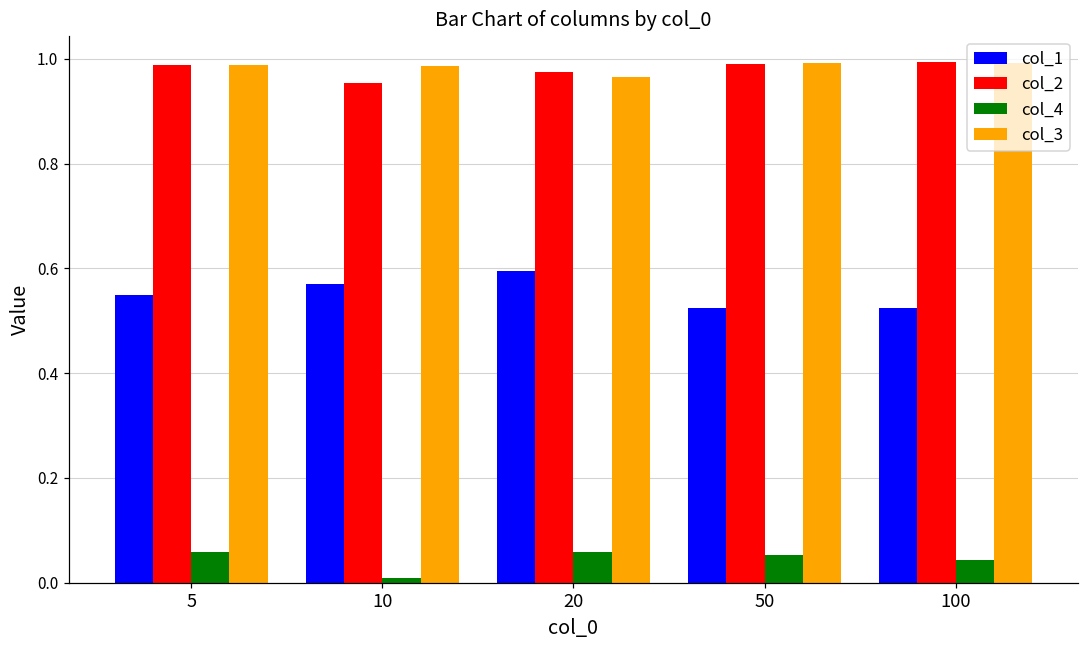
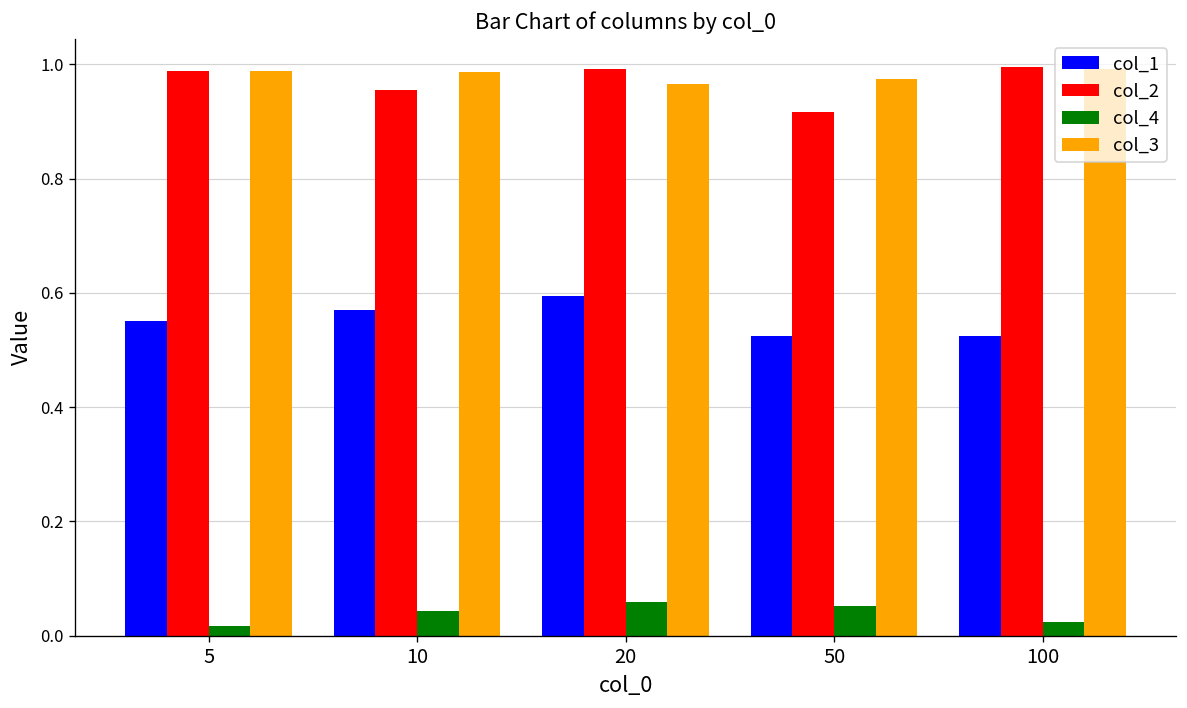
col_4, 5: 0.06 -> 0.02
col_4, 10: 0.01 -> 0.04
col_2, 20: 0.98 -> 0.99
col_2, 50: 0.99 -> 0.92
col_3, 50: 0.99 -> 0.97
col_4, 100: 0.04 -> 0.02
